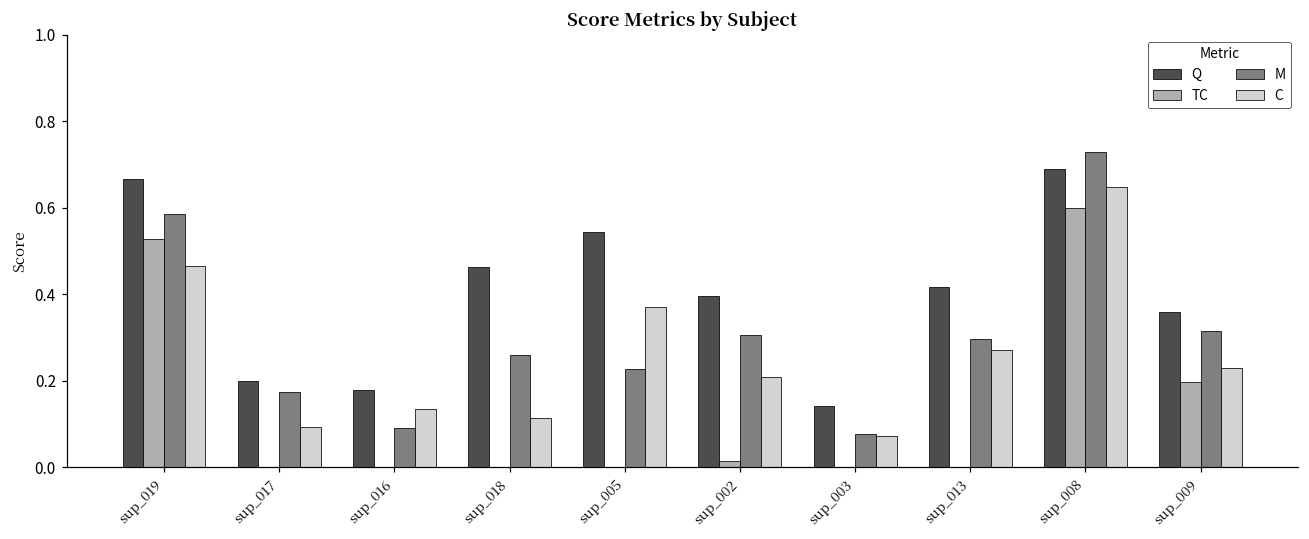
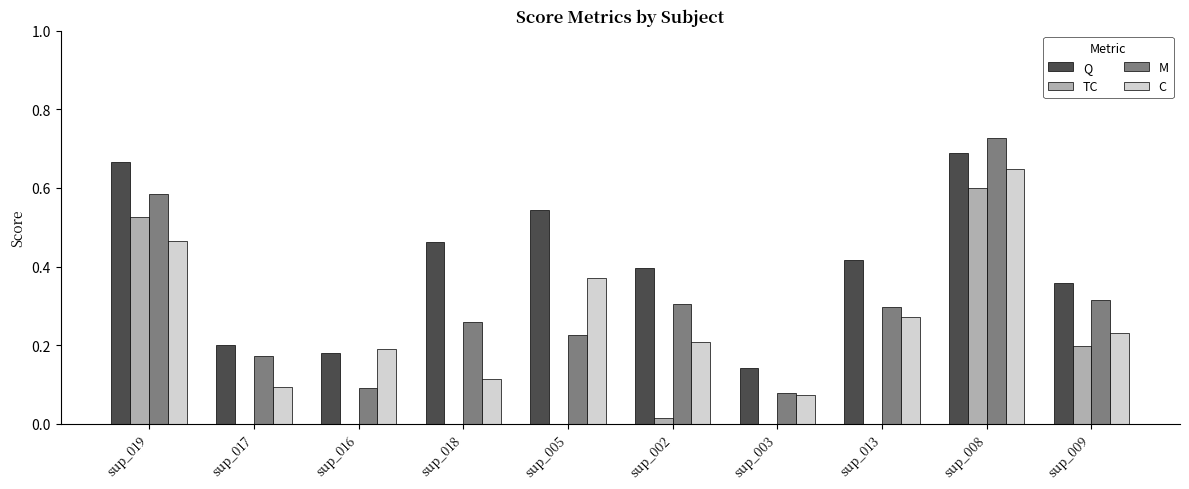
C, sup_016: 0.14 -> 0.19
